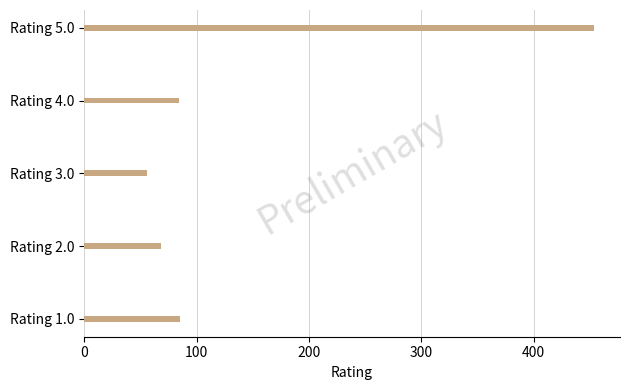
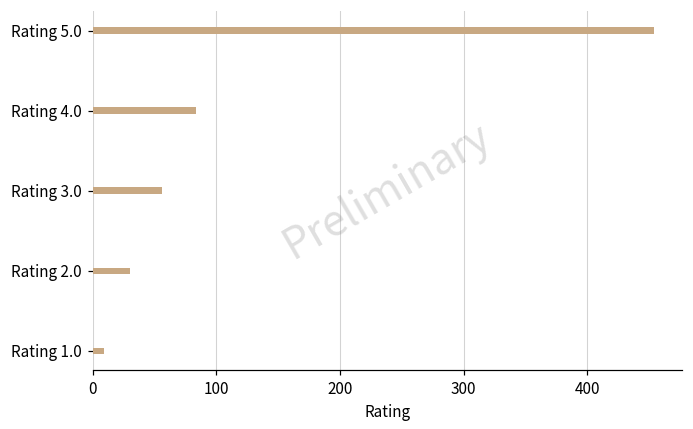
Rating 2.0: 68 -> 30
Rating 1.0: 85 -> 9
